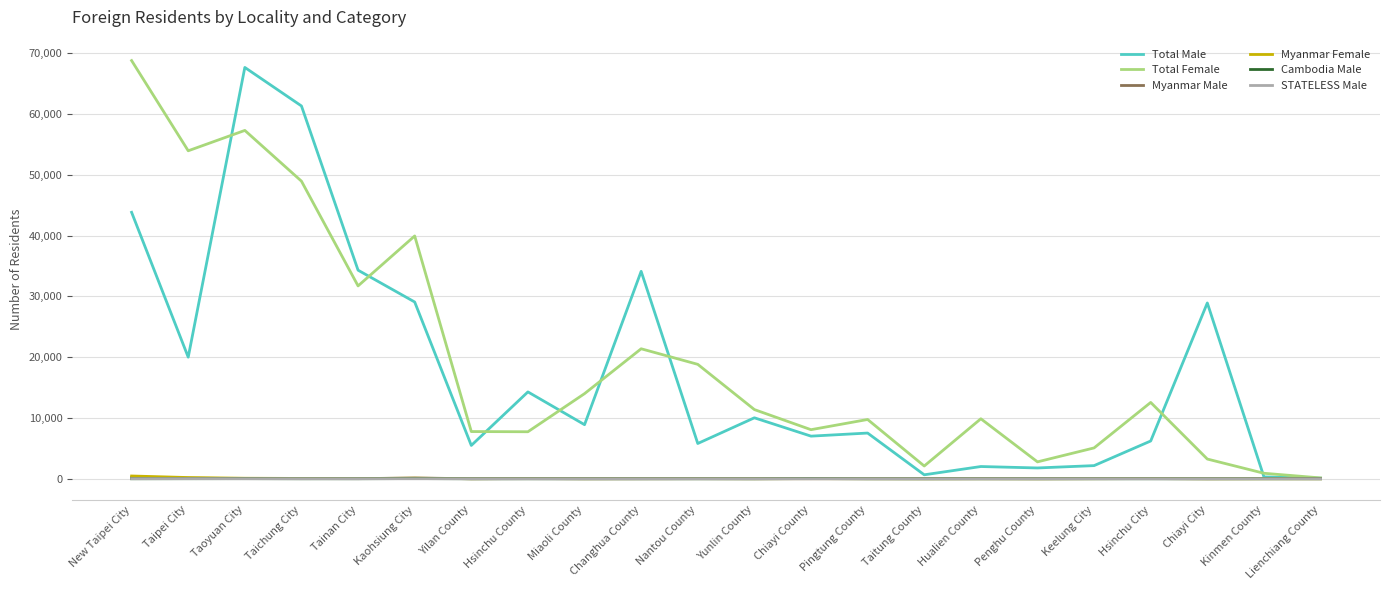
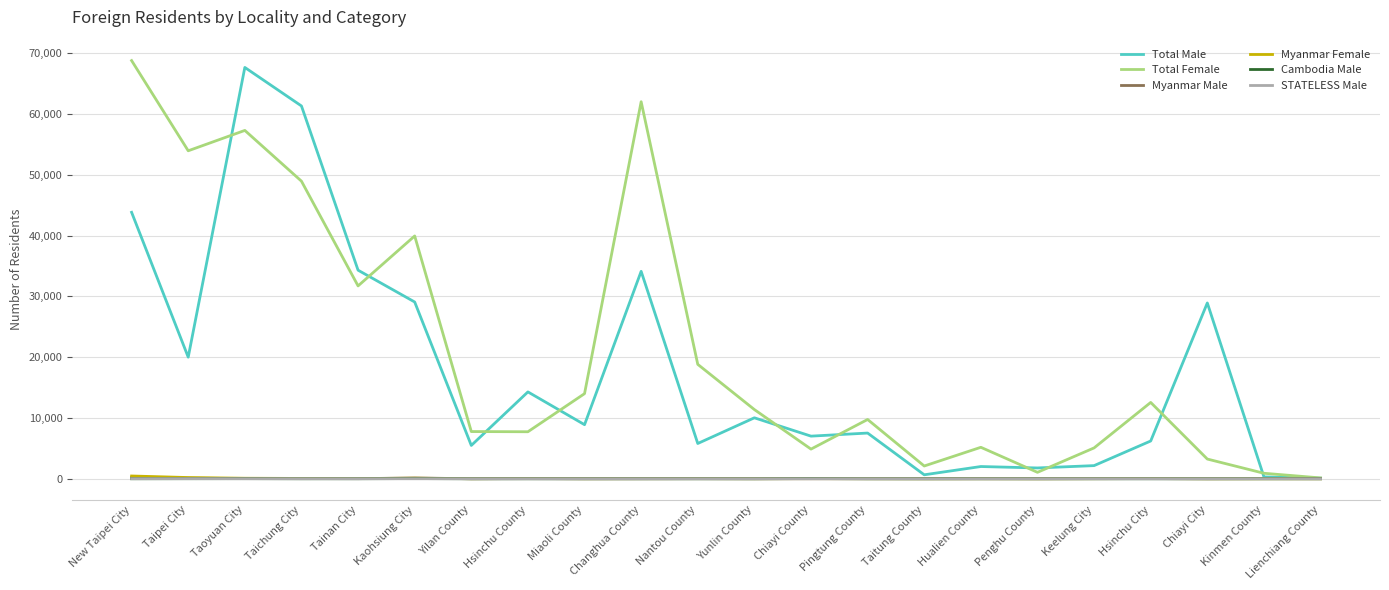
Total Female, Changhua County: 21,000 -> 62,000
Total Female, Chiayi County: 8,000 -> 5,000
Total Female, Hualien County: 10,000 -> 5,000
Total Female, Penghu County: 3,000 -> 1,000
